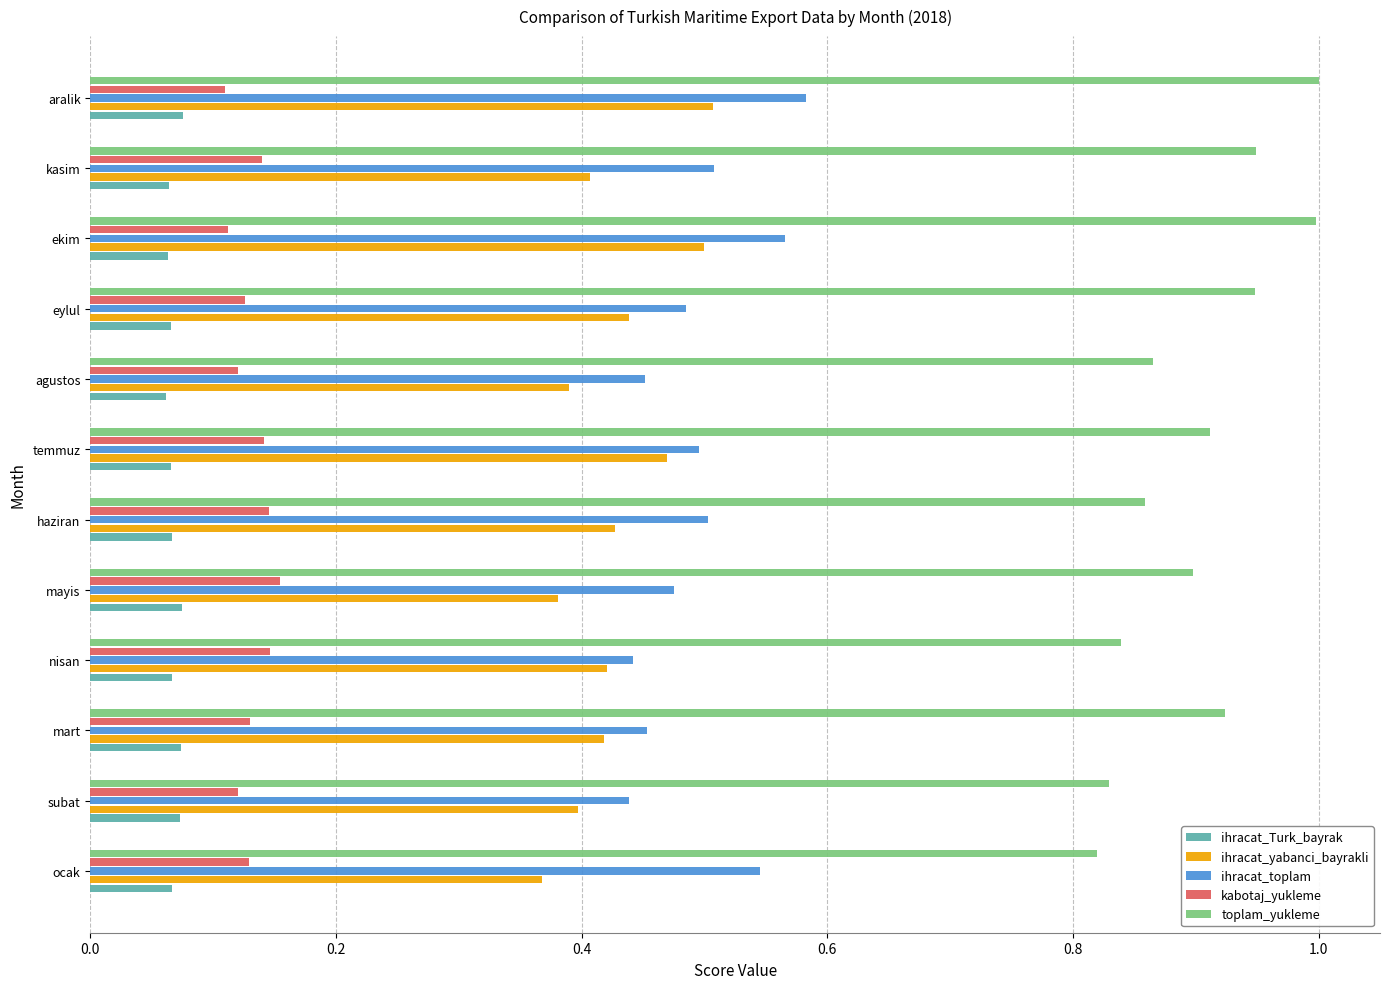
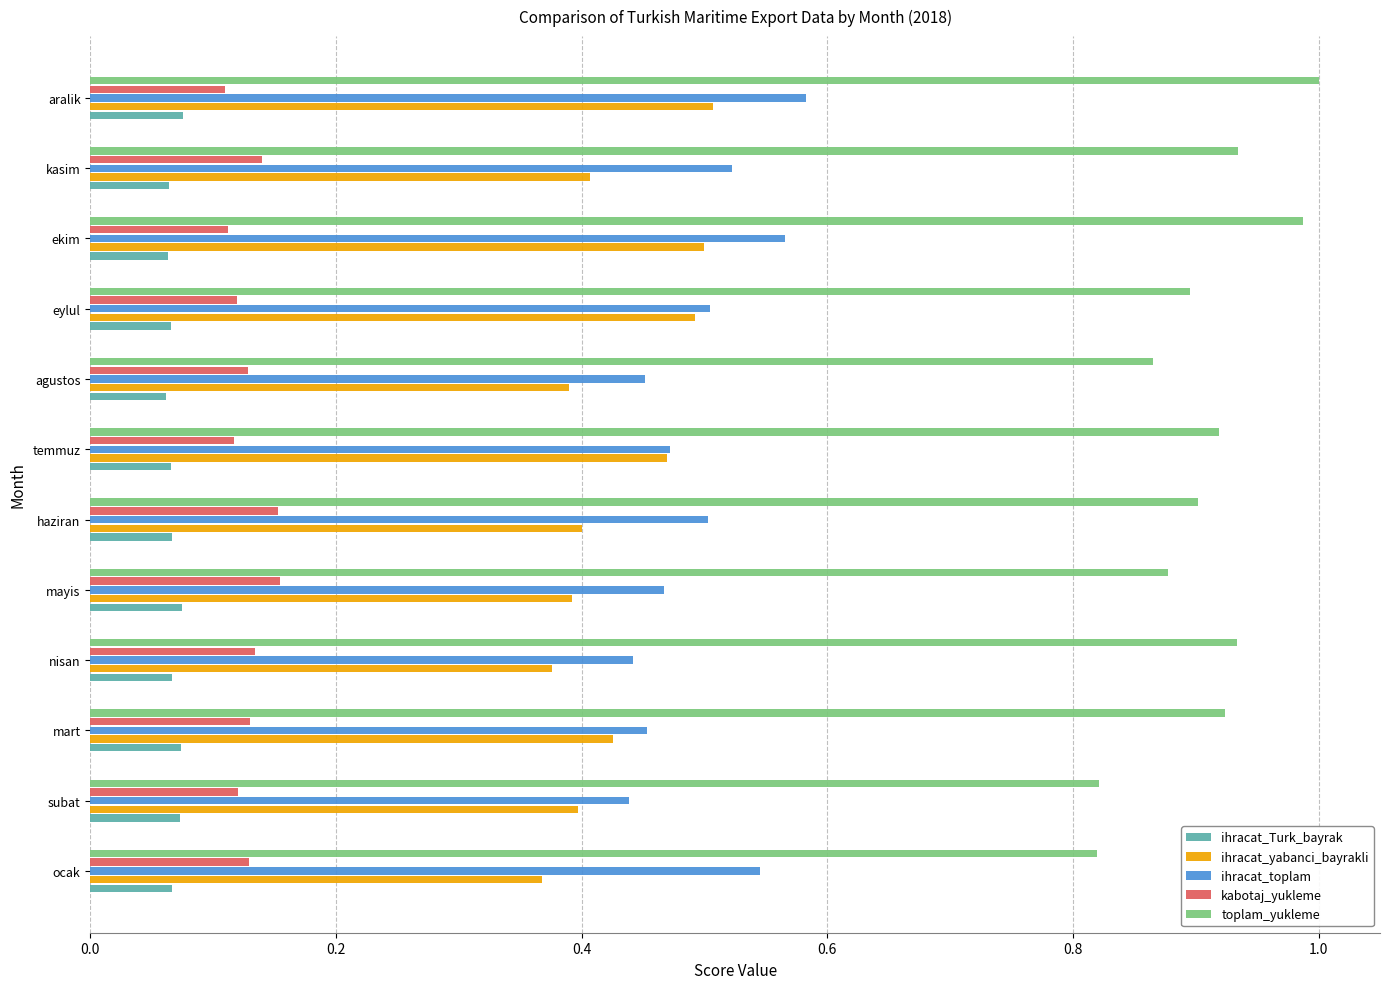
toplam_yukleme, kasim: 0.949 -> 0.934
ihracat_toplam, kasim: 0.508 -> 0.522
toplam_yukleme, ekim: 0.998 -> 0.988
toplam_yukleme, eylul: 0.948 -> 0.895
kabotaj_yukleme, eylul: 0.126 -> 0.120
ihracat_toplam, eylul: 0.485 -> 0.505
ihracat_yabanci_bayrakli, eylul: 0.439 -> 0.492
kabotaj_yukleme, agustos: 0.120 -> 0.128
toplam_yukleme, temmuz: 0.911 -> 0.919
kabotaj_yukleme, temmuz: 0.142 -> 0.117
ihracat_toplam, temmuz: 0.496 -> 0.472
toplam_yukleme, haziran: 0.858 -> 0.902
kabotaj_yukleme, haziran: 0.146 -> 0.153
ihracat_yabanci_bayrakli, haziran: 0.427 -> 0.400
toplam_yukleme, mayis: 0.898 -> 0.877
ihracat_toplam, mayis: 0.475 -> 0.467
ihracat_yabanci_bayrakli, mayis: 0.381 -> 0.392
toplam_yukleme, nisan: 0.839 -> 0.934
kabotaj_yukleme, nisan: 0.147 -> 0.134
ihracat_yabanci_bayrakli, nisan: 0.420 -> 0.376
ihracat_yabanci_bayrakli, mart: 0.419 -> 0.426
toplam_yukleme, subat: 0.830 -> 0.822
